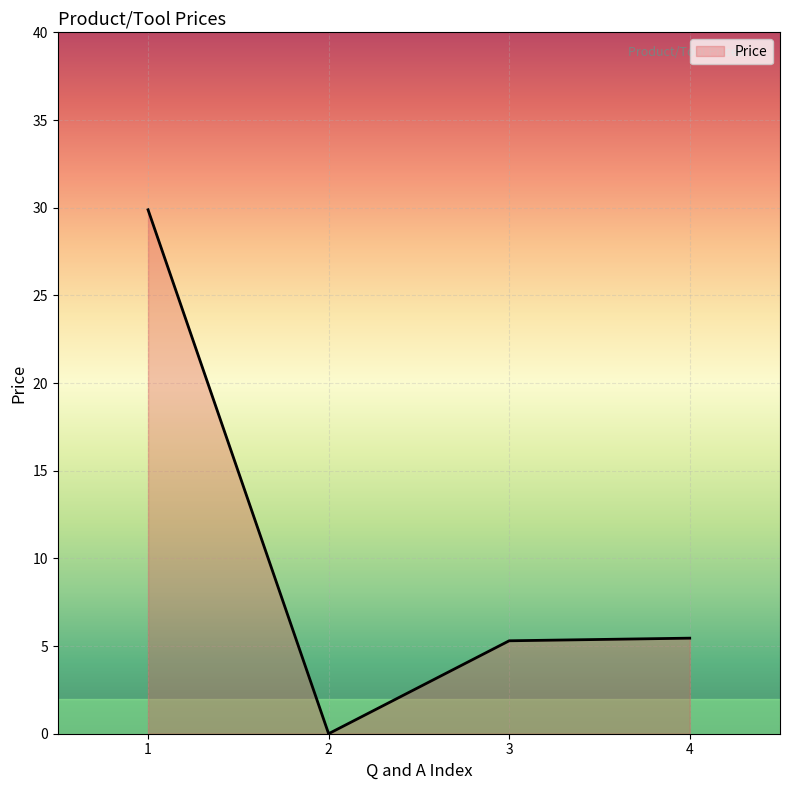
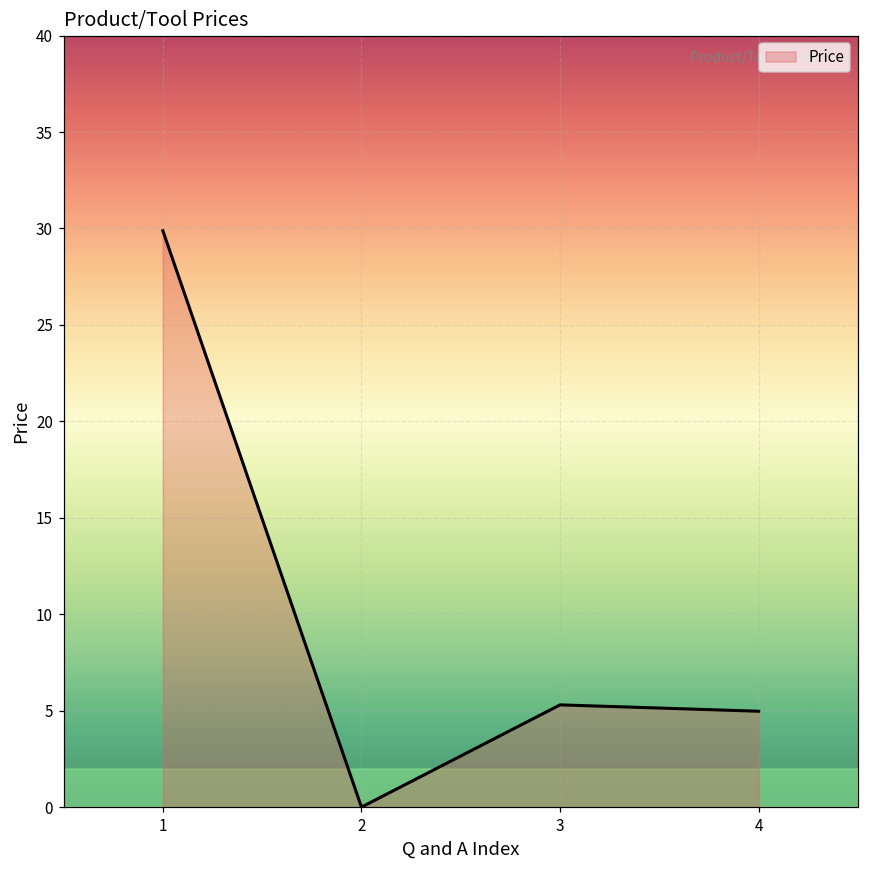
4: 5.5 -> 5.0
